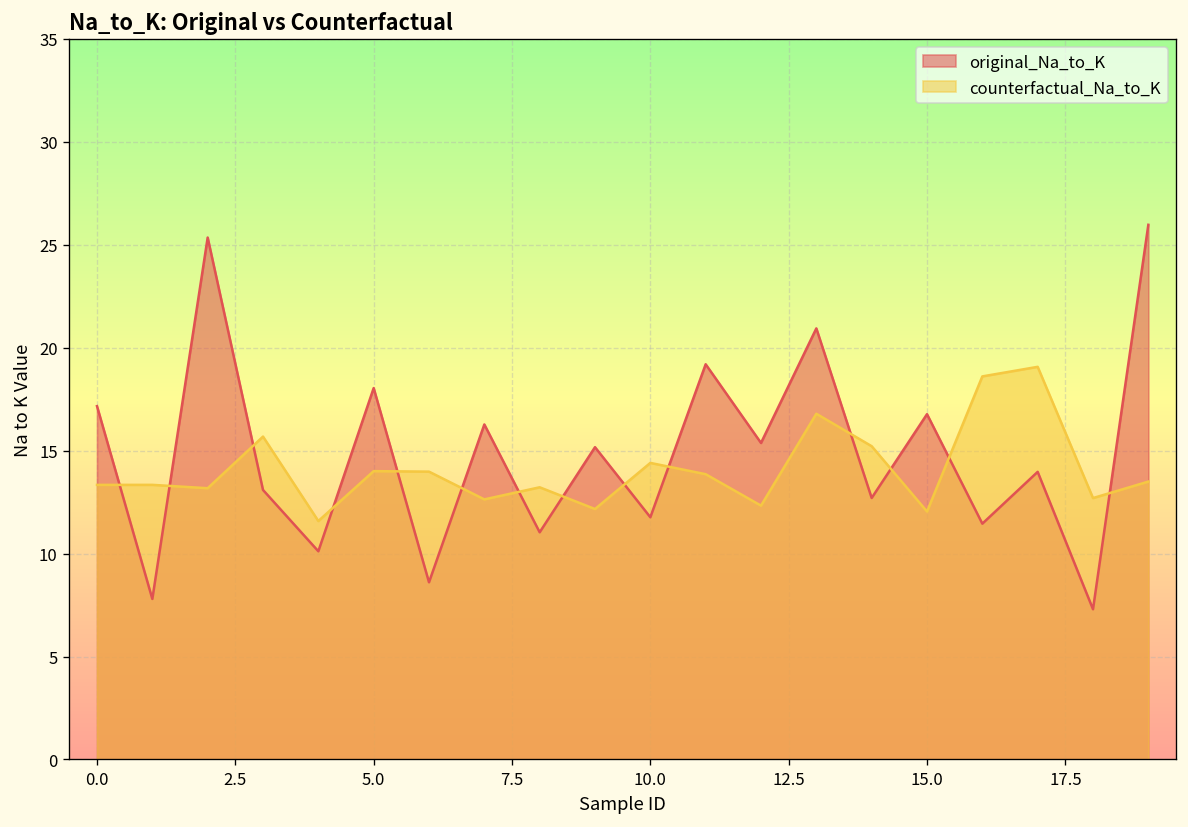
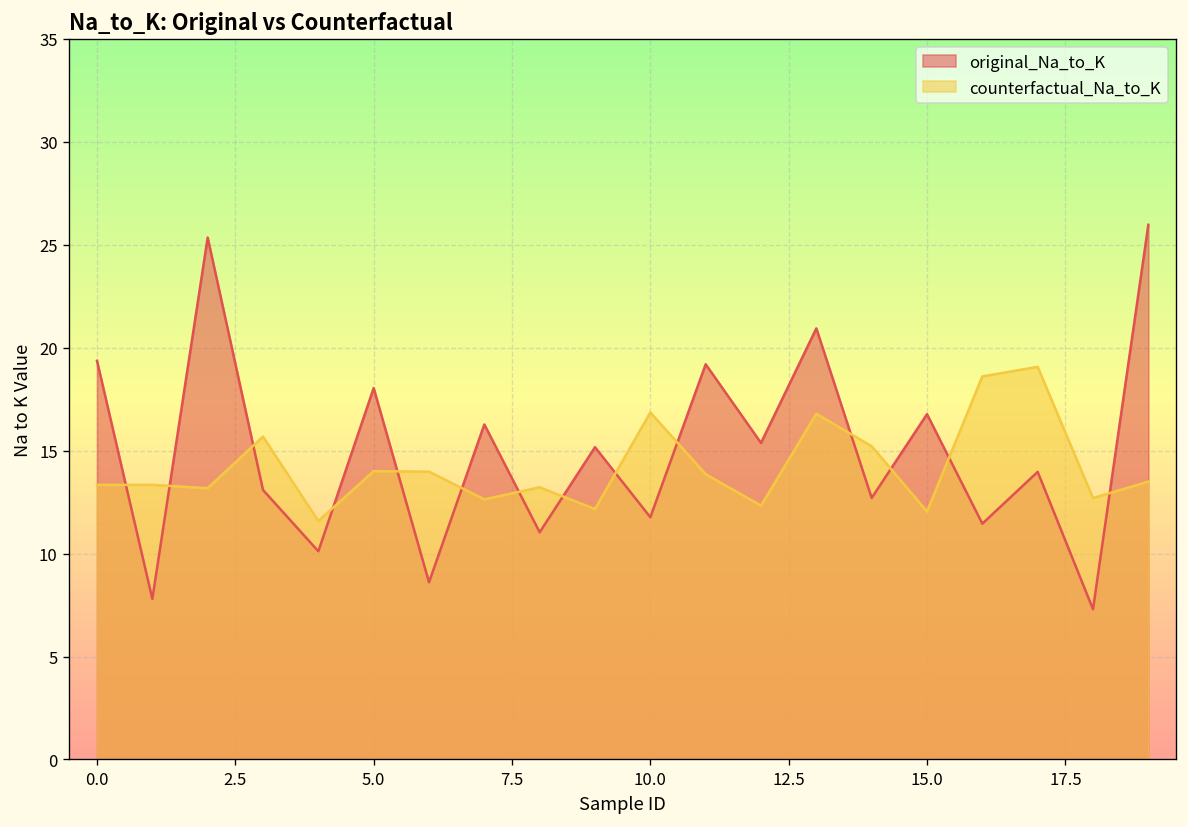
original_Na_to_K, 0.0: 17.2 -> 19.4
counterfactual_Na_to_K, 10.0: 14.4 -> 16.9
